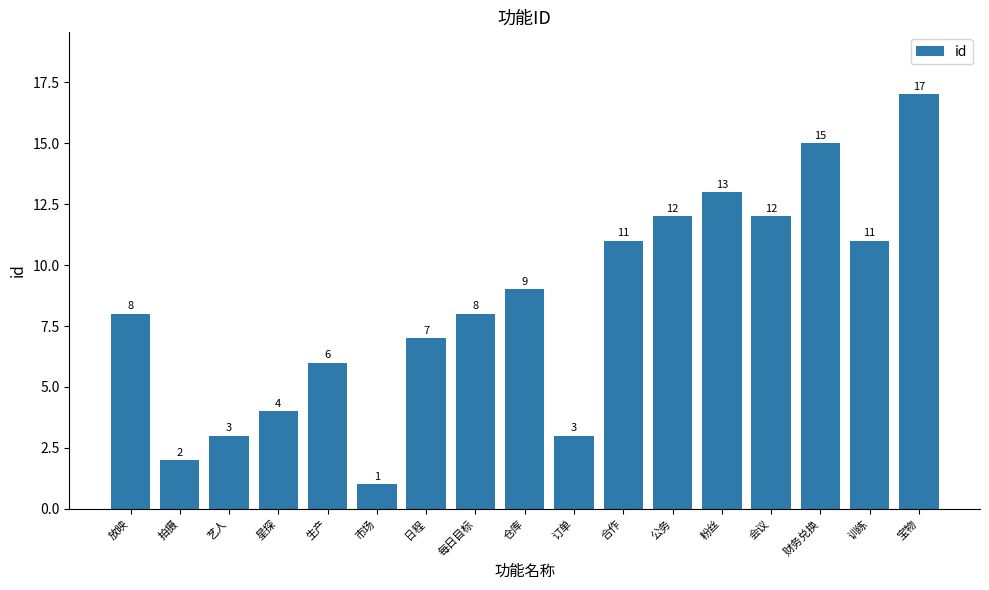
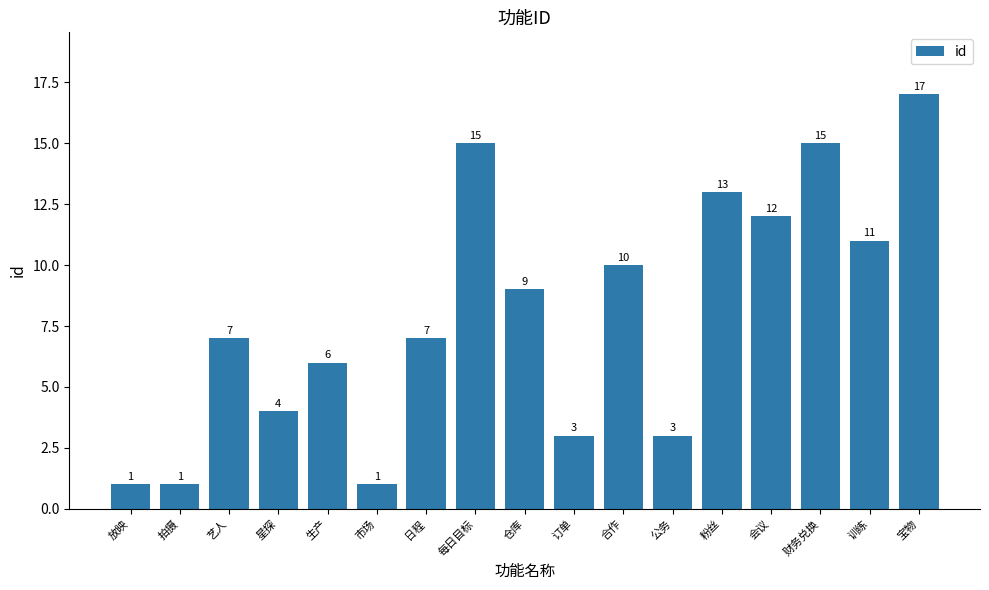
放映: 8 -> 1
拍摄: 2 -> 1
艺人: 3 -> 7
每日目标: 8 -> 15
合作: 11 -> 10
公务: 12 -> 3
